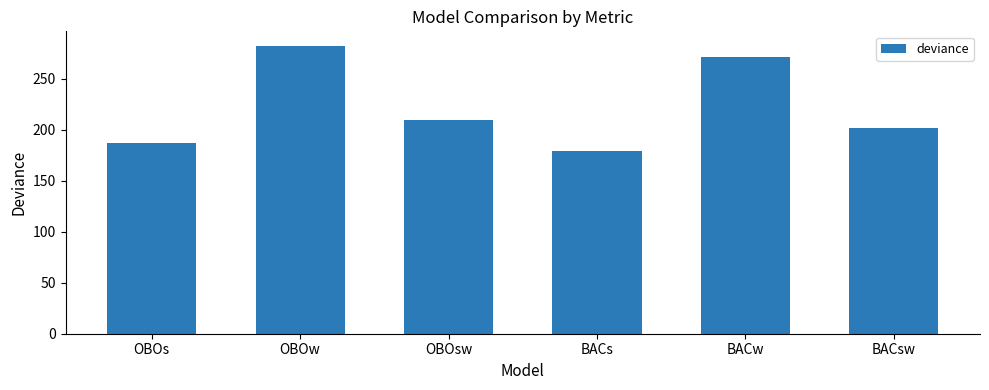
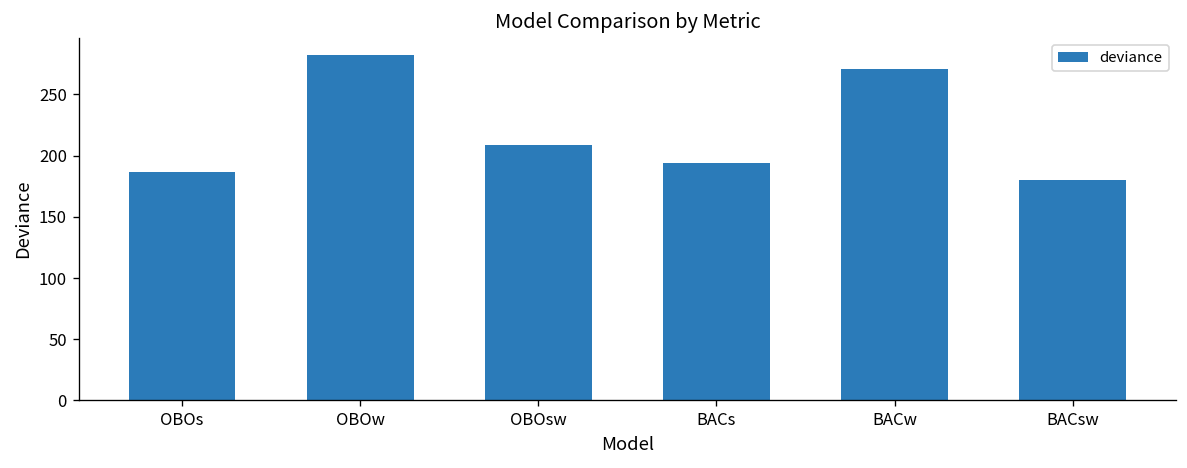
BACs: 179 -> 194
BACsw: 202 -> 180
